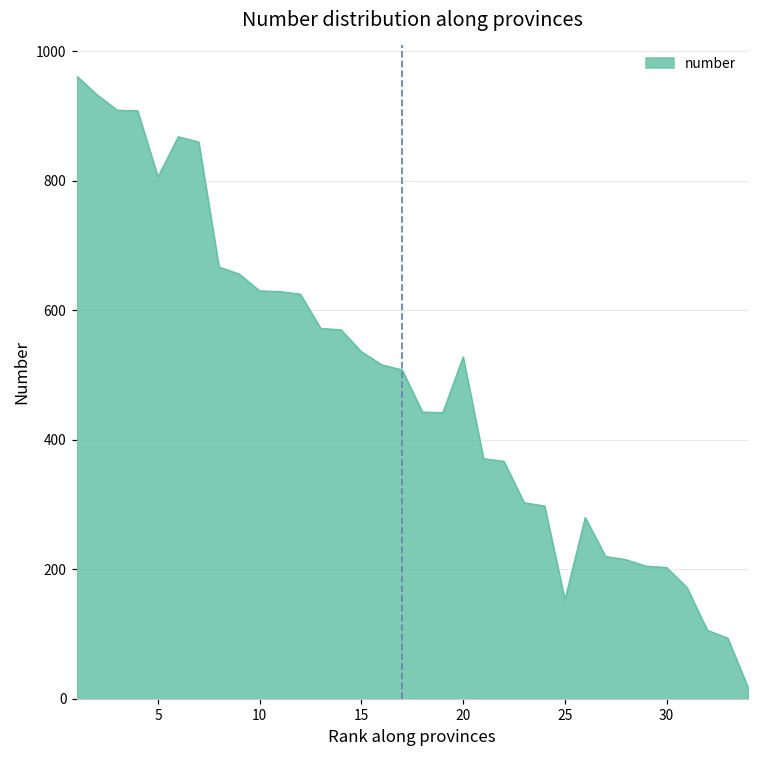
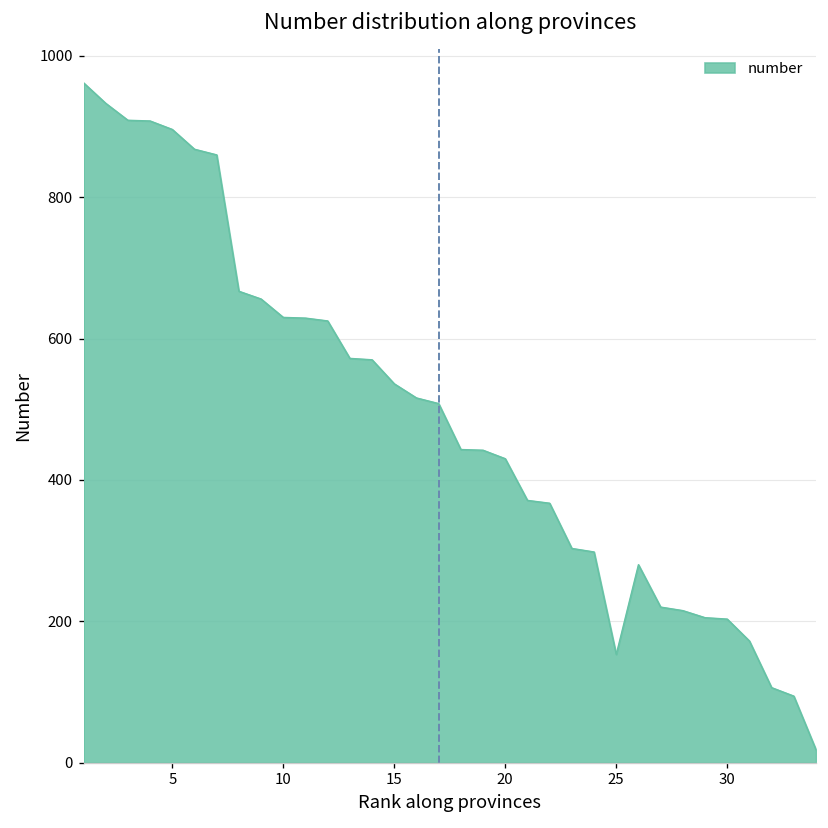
5: 810 -> 900
20: 530 -> 430
